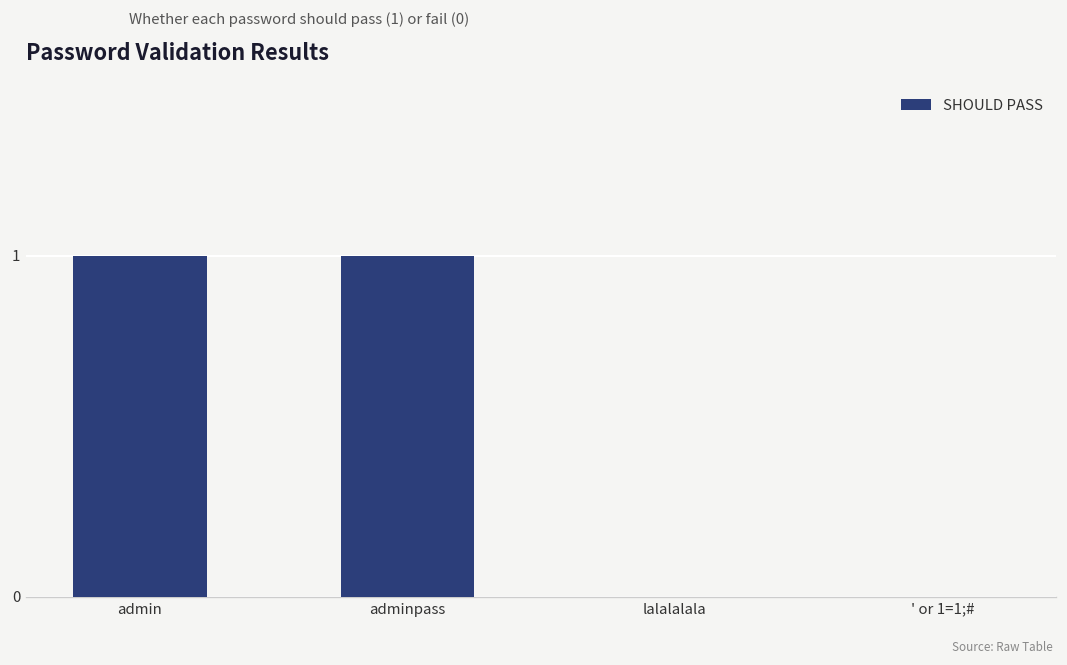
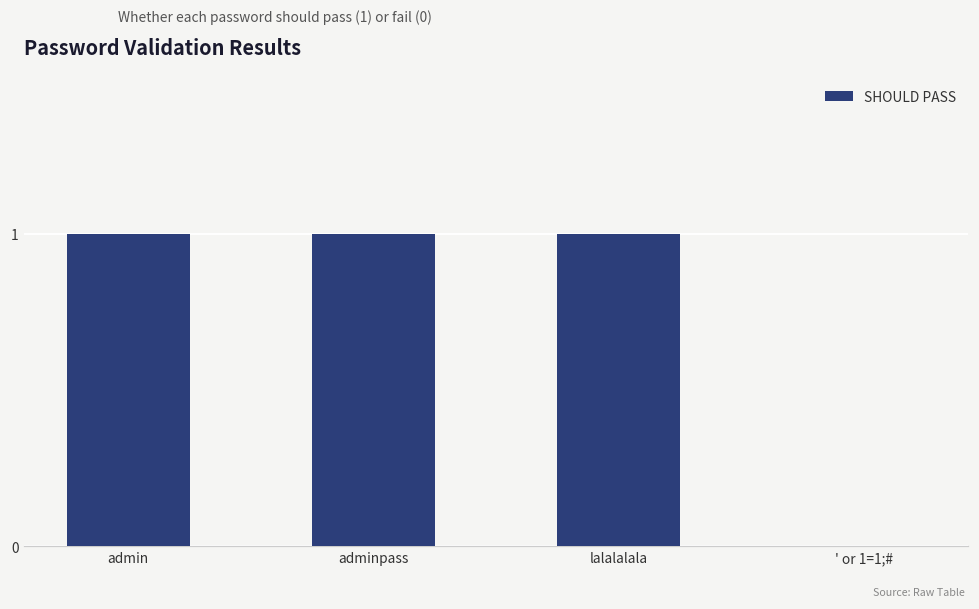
lalalalala: 0 -> 1
